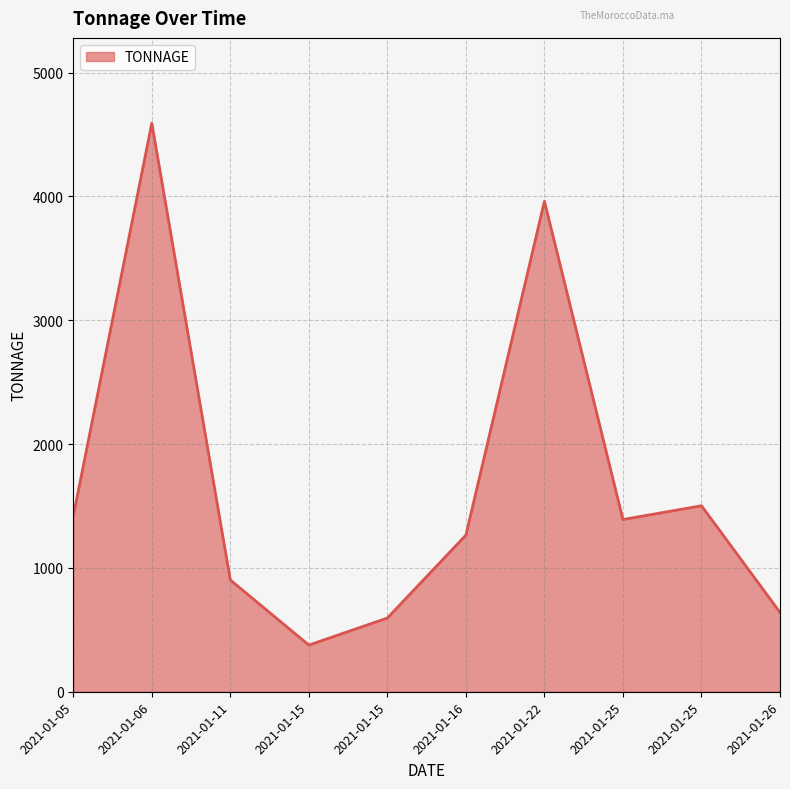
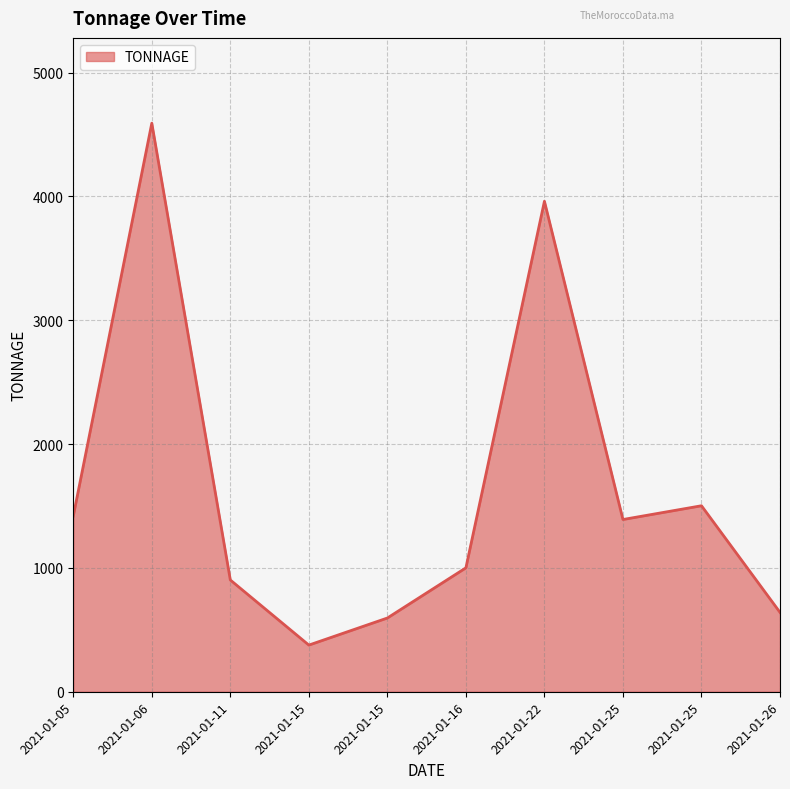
2021-01-16: 1270 -> 1000
